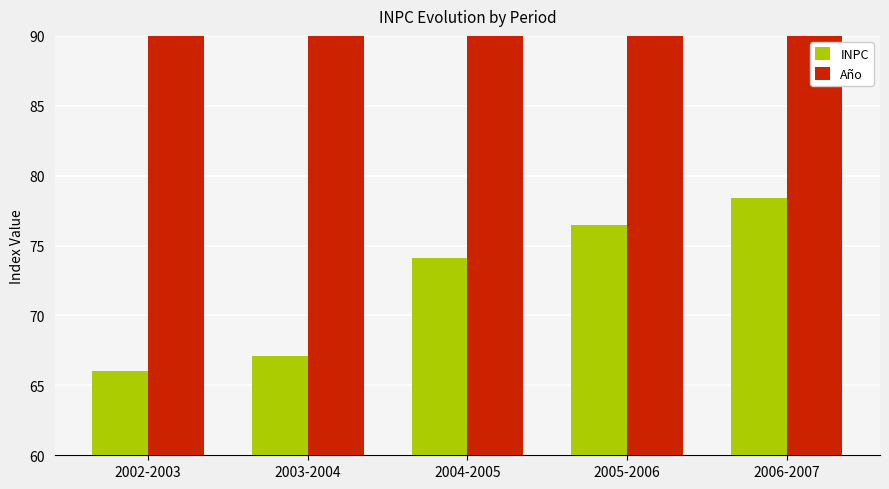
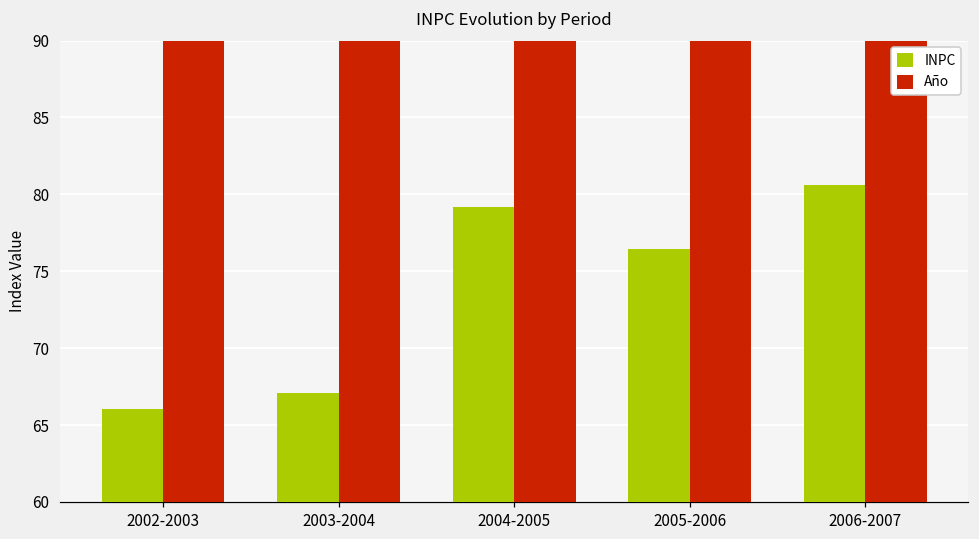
INPC, 2004-2005: 74.1 -> 79.2
INPC, 2006-2007: 78.4 -> 80.6
